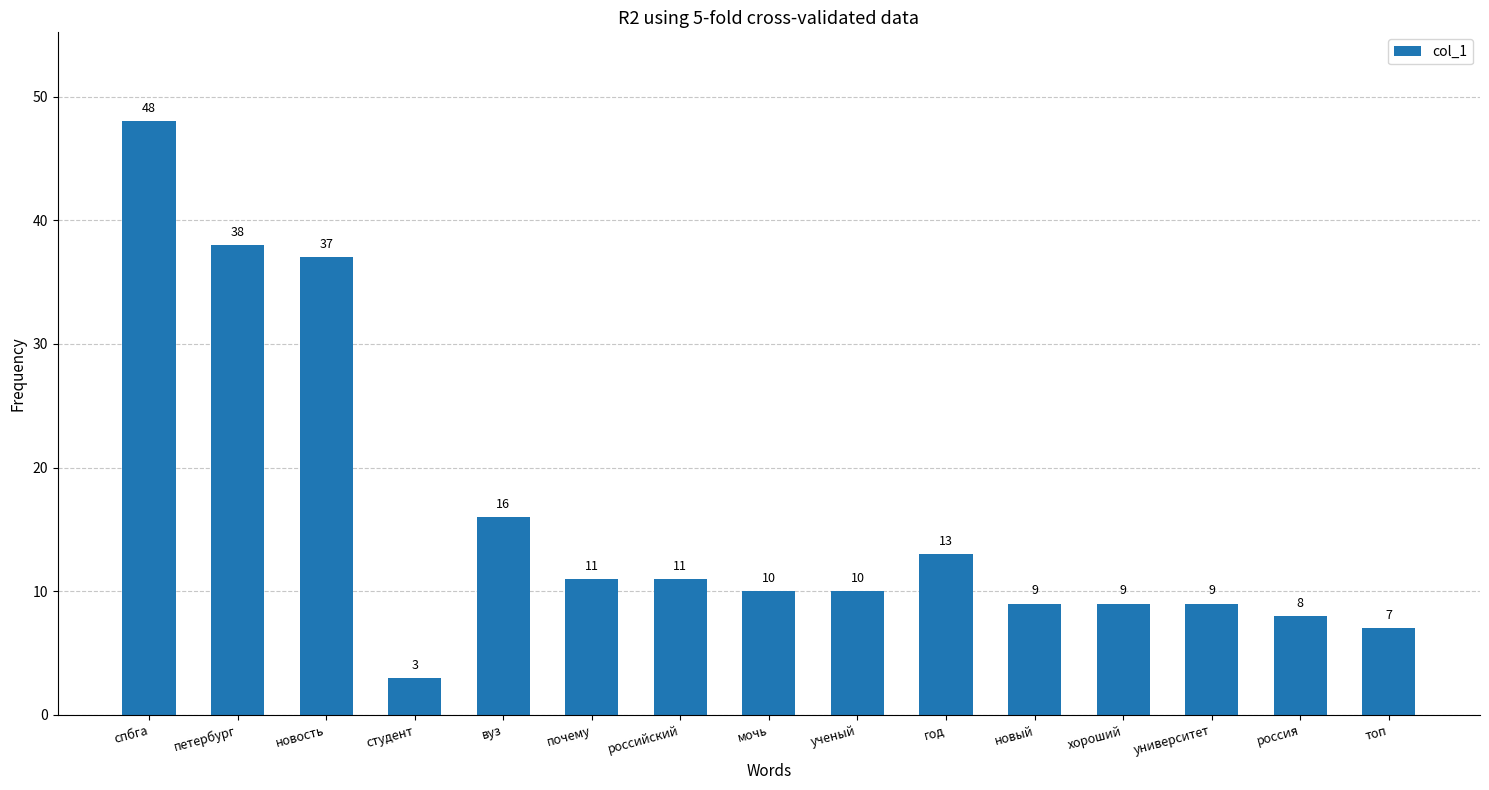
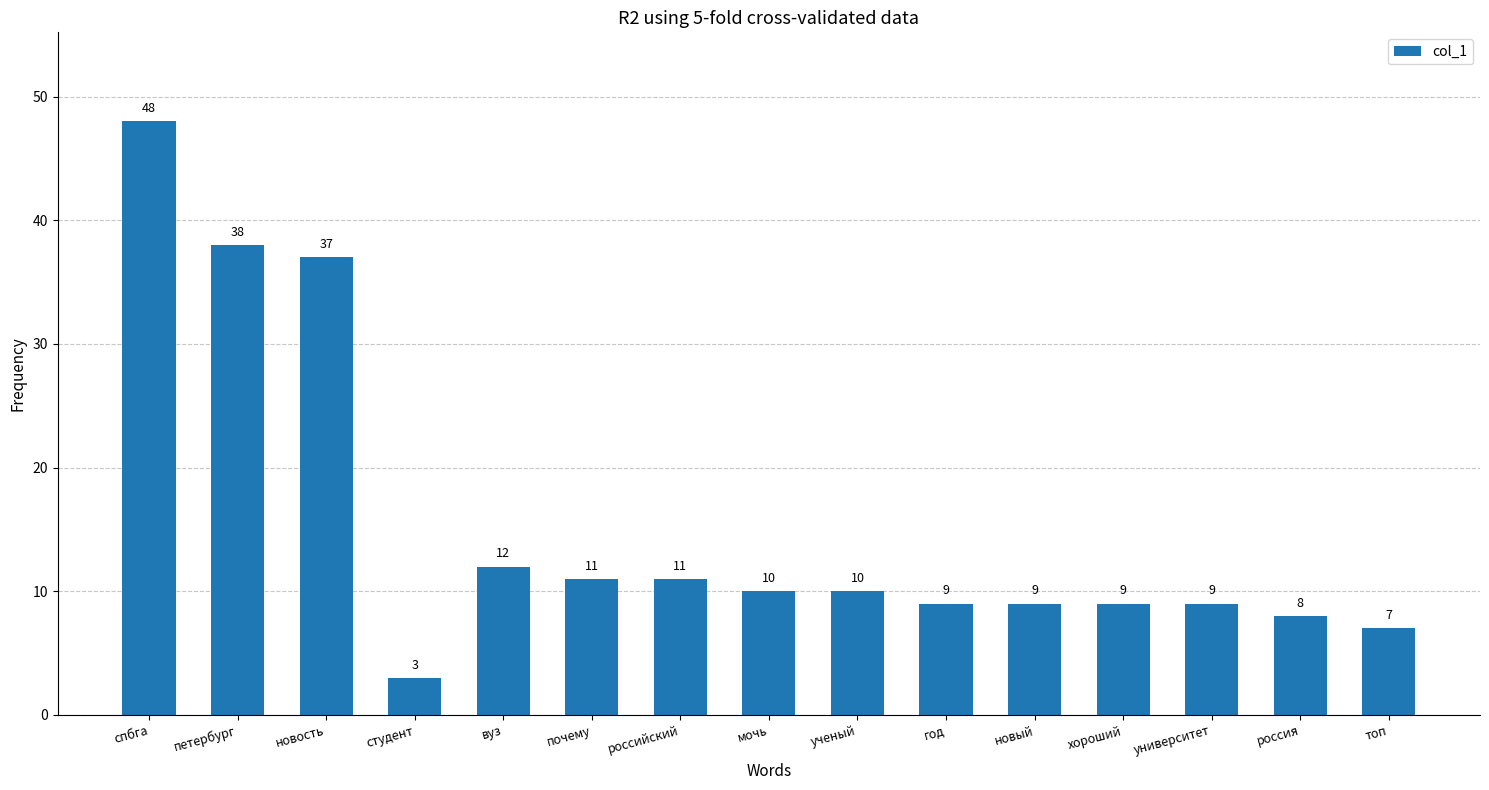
вуз: 16 -> 12
год: 13 -> 9
